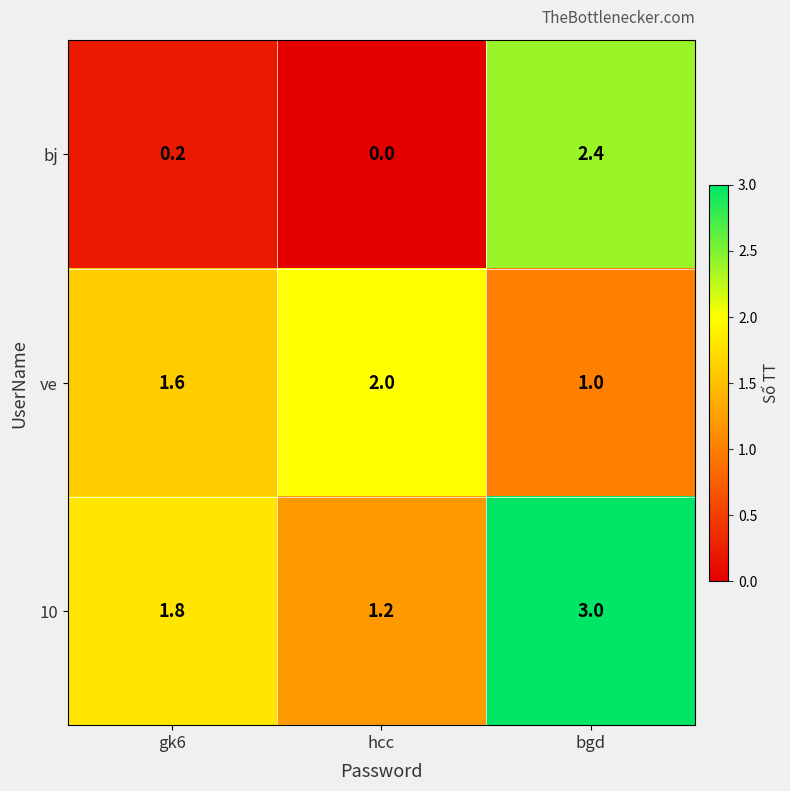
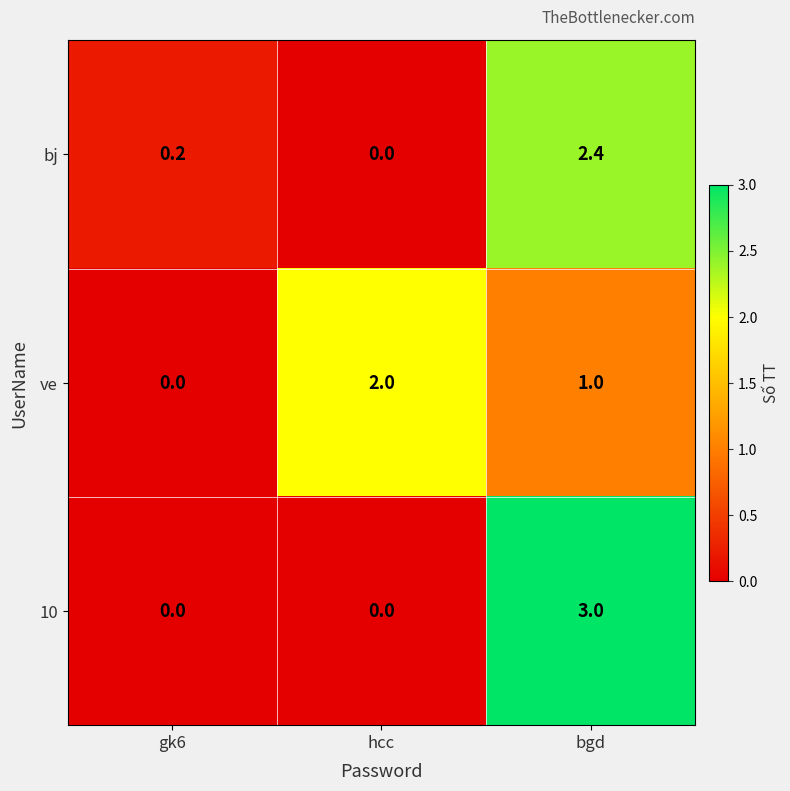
ve, gk6: 1.6 -> 0.0
10, gk6: 1.8 -> 0.0
10, hcc: 1.2 -> 0.0
